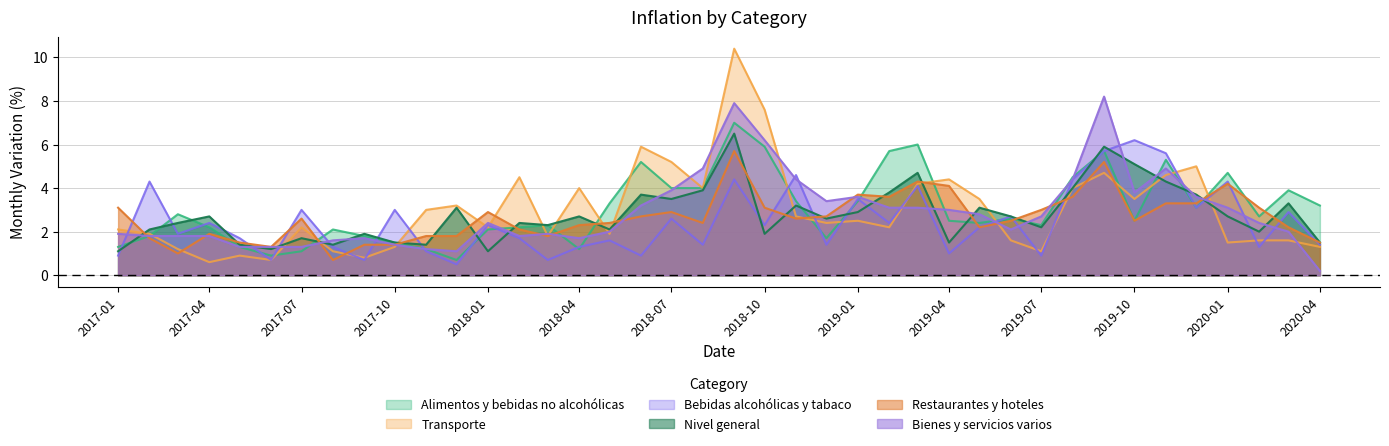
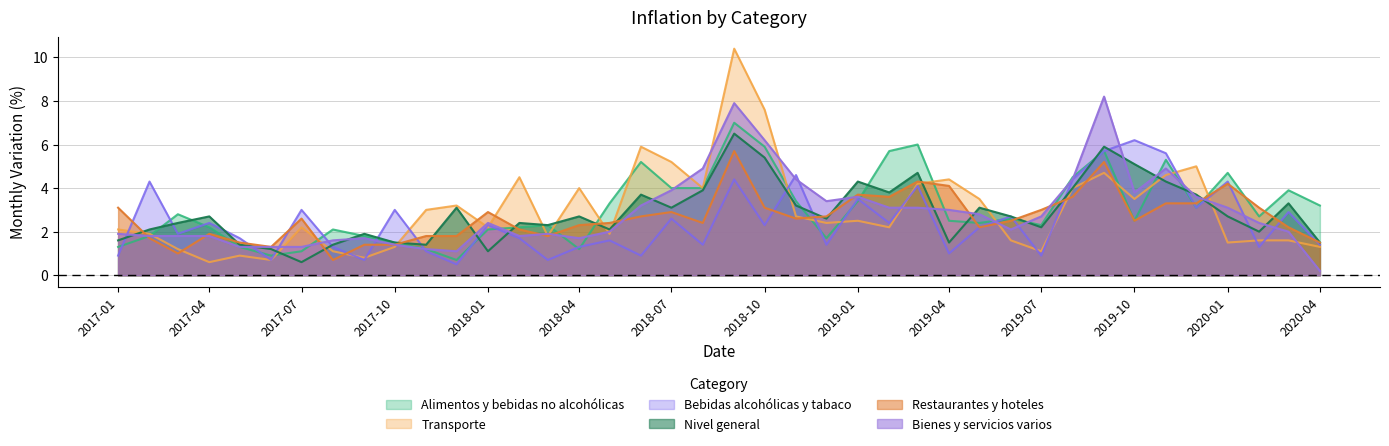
Nivel general, 2017-01: 1.1 -> 1.6
Nivel general, 2017-07: 1.7 -> 0.6
Nivel general, 2018-07: 3.5 -> 3.1
Nivel general, 2018-10: 1.9 -> 5.4
Nivel general, 2019-01: 2.9 -> 4.3
